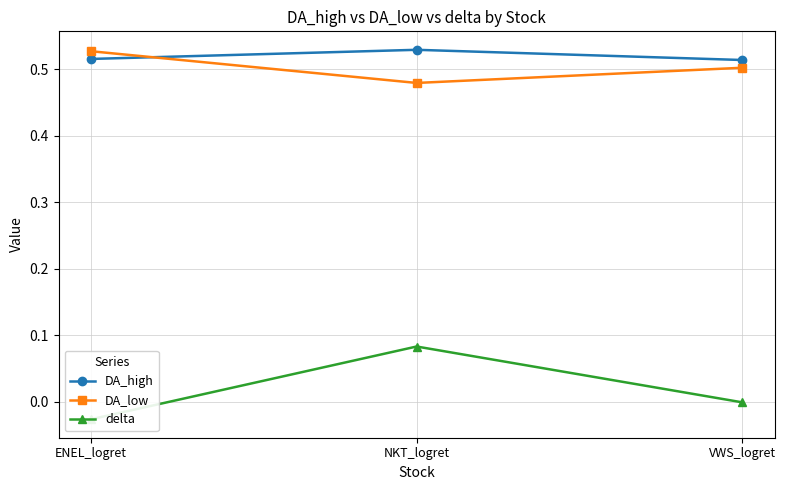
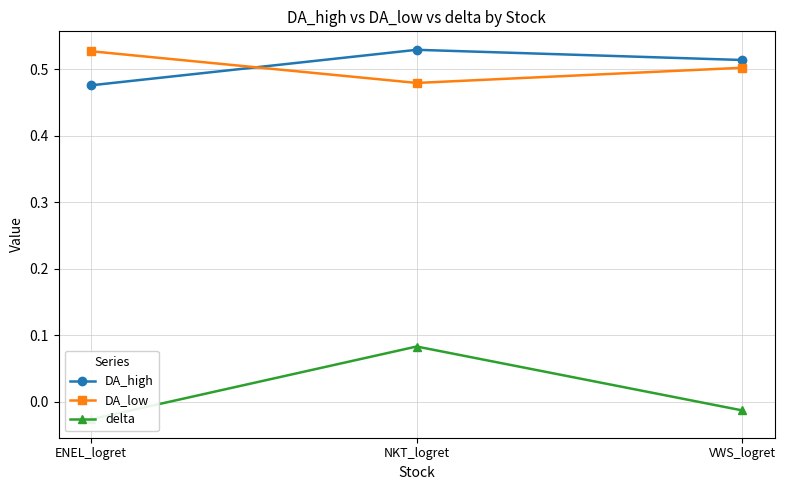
DA_high, ENEL_logret: 0.52 -> 0.48
delta, VWS_logret: 0.00 -> -0.01
